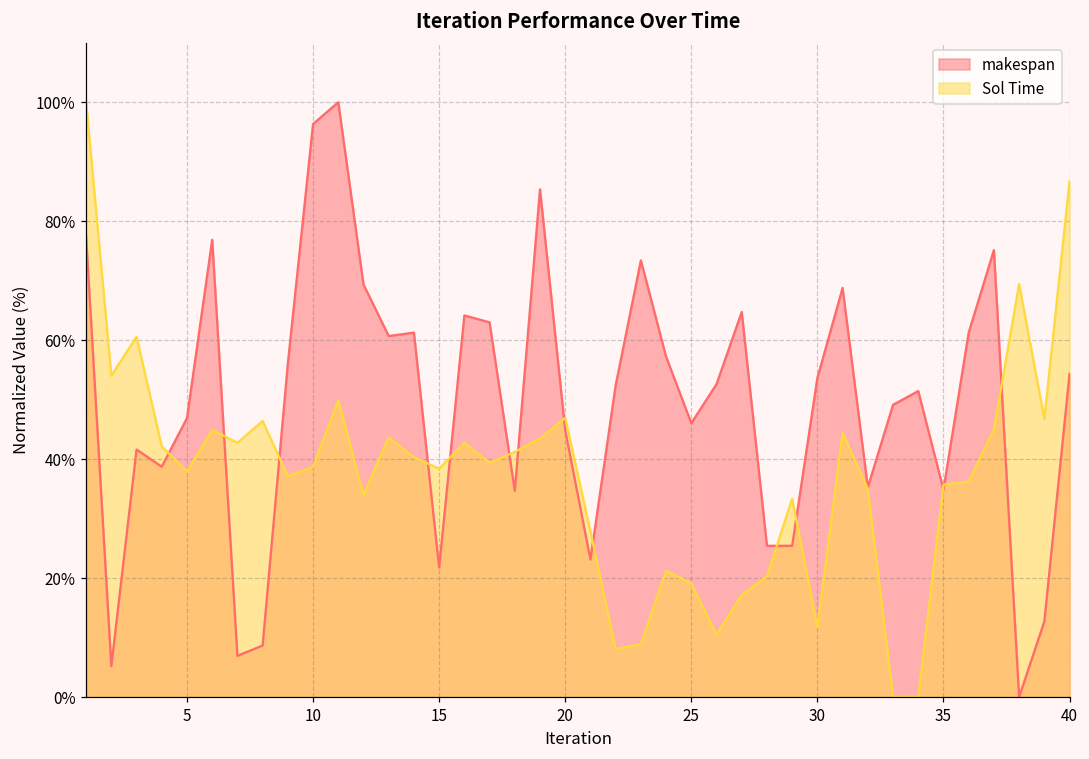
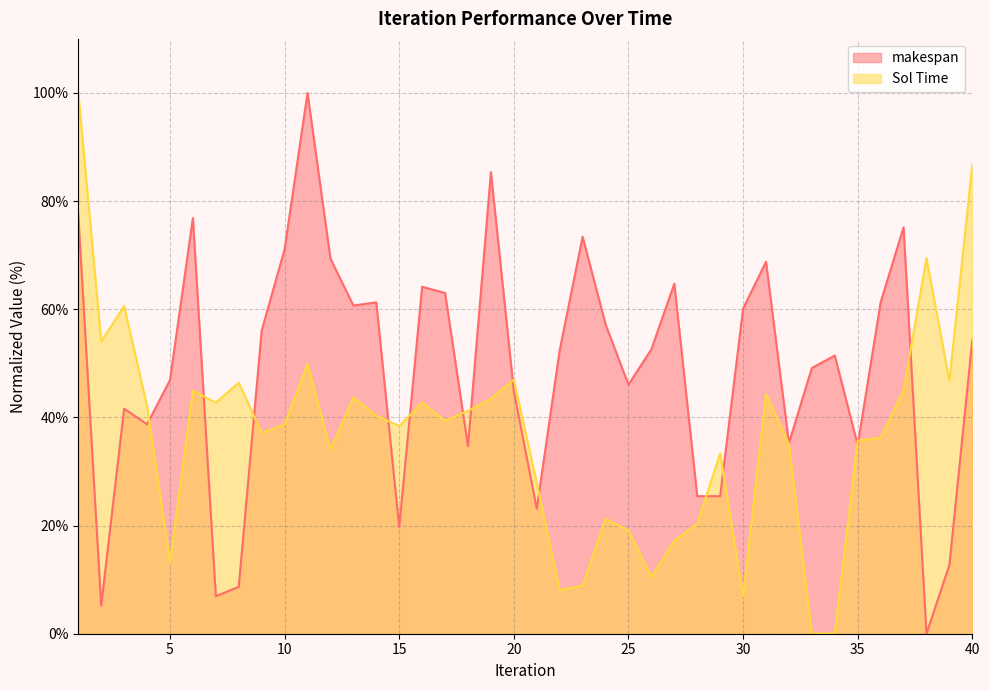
Sol Time, 5: 38% -> 13%
makespan, 10: 96% -> 71%
makespan, 15: 22% -> 20%
makespan, 30: 54% -> 60%
Sol Time, 30: 12% -> 7%
